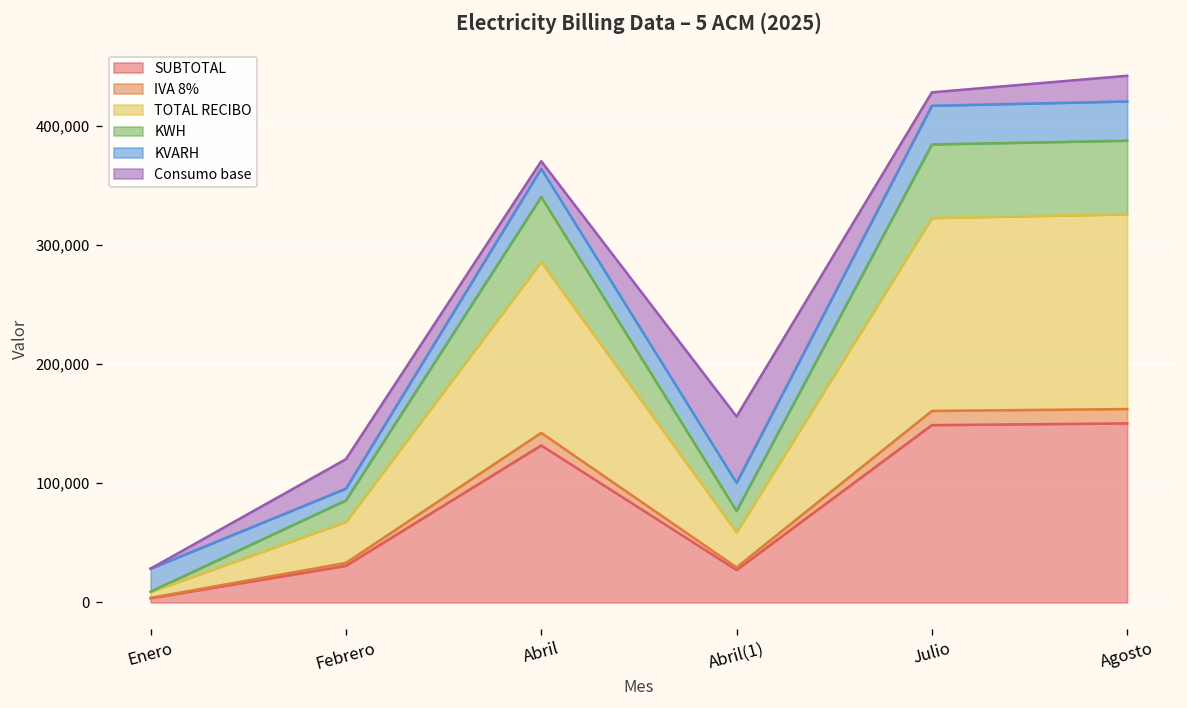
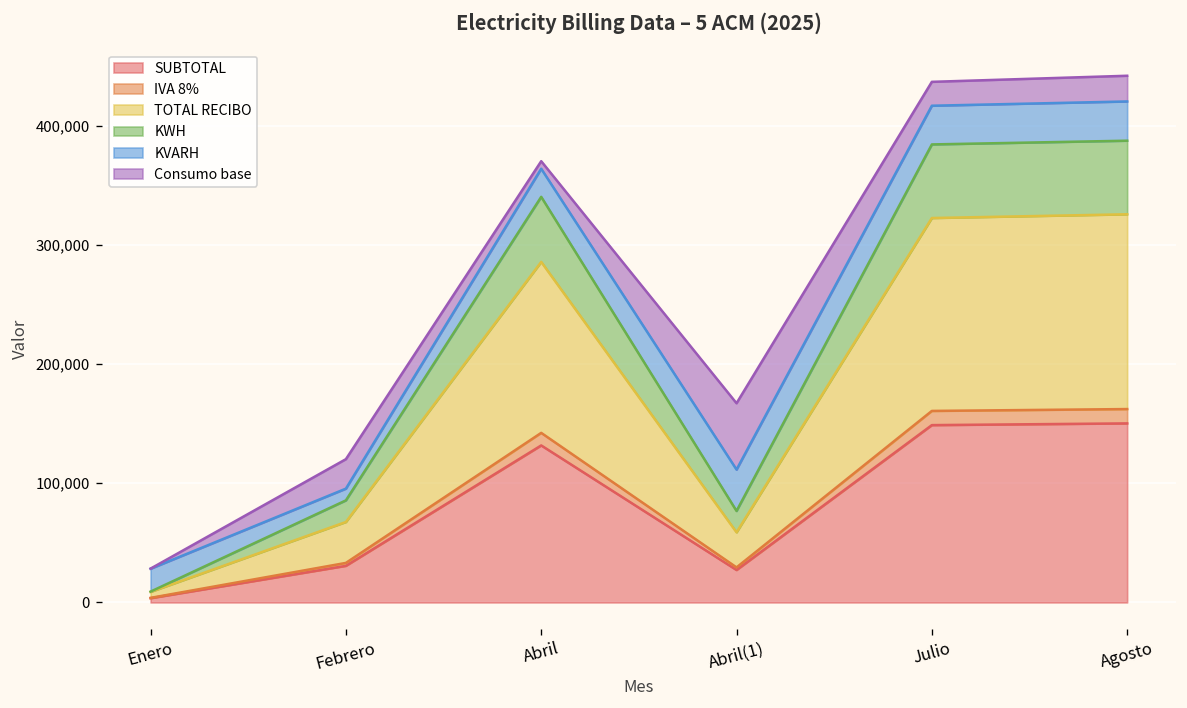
KVARH, Abril(1): 20,000 -> 30,000
Consumo base, Julio: 10,000 -> 20,000
